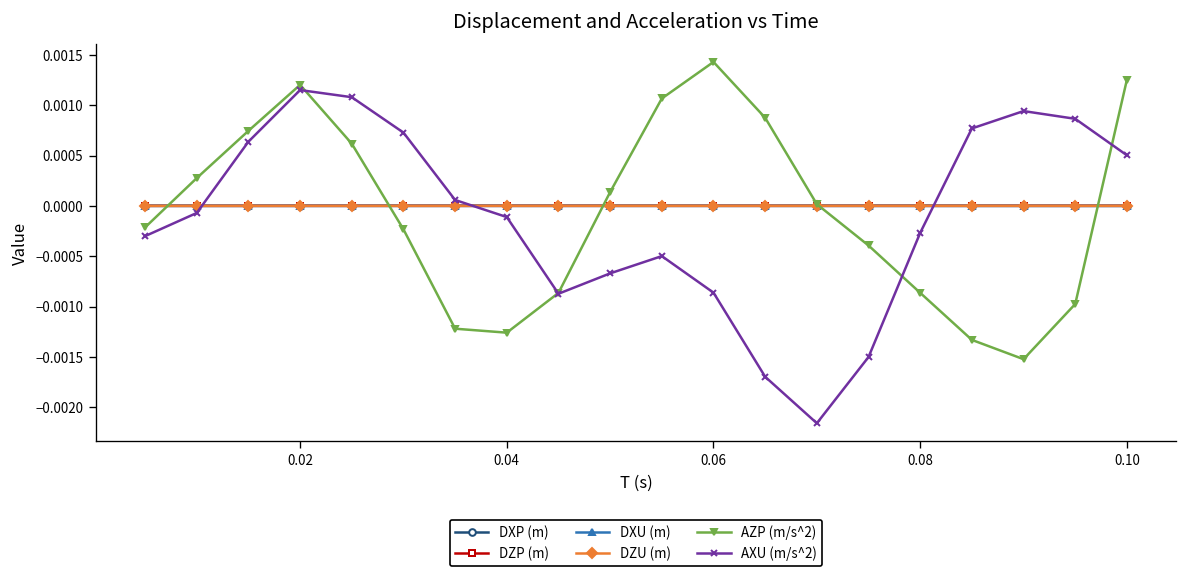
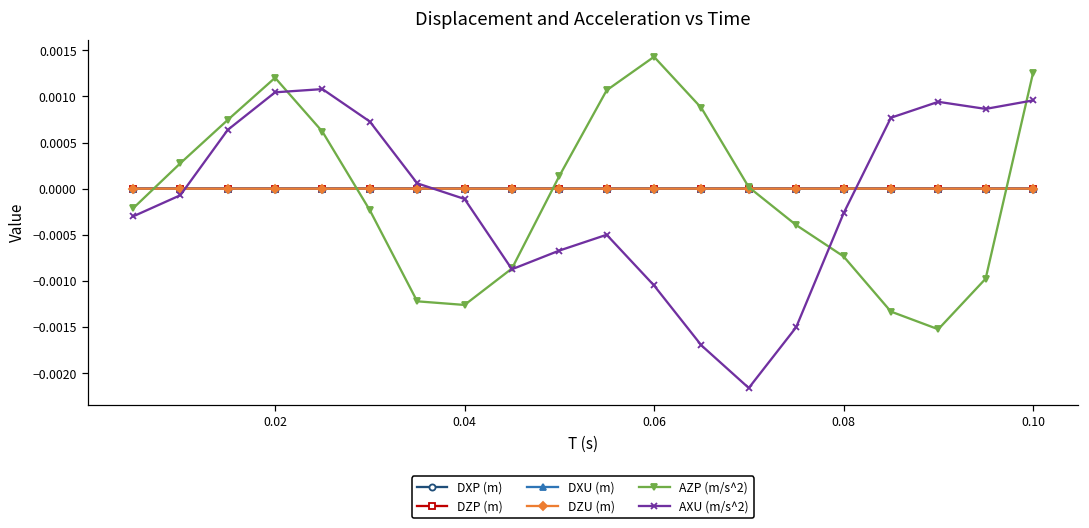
AXU (m/s^2), 0.02: 0.0012 -> 0.0010
AXU (m/s^2), 0.06: -0.0009 -> -0.0010
AZP (m/s^2), 0.08: -0.0009 -> -0.0007
AXU (m/s^2), 0.10: 0.0005 -> 0.0010
